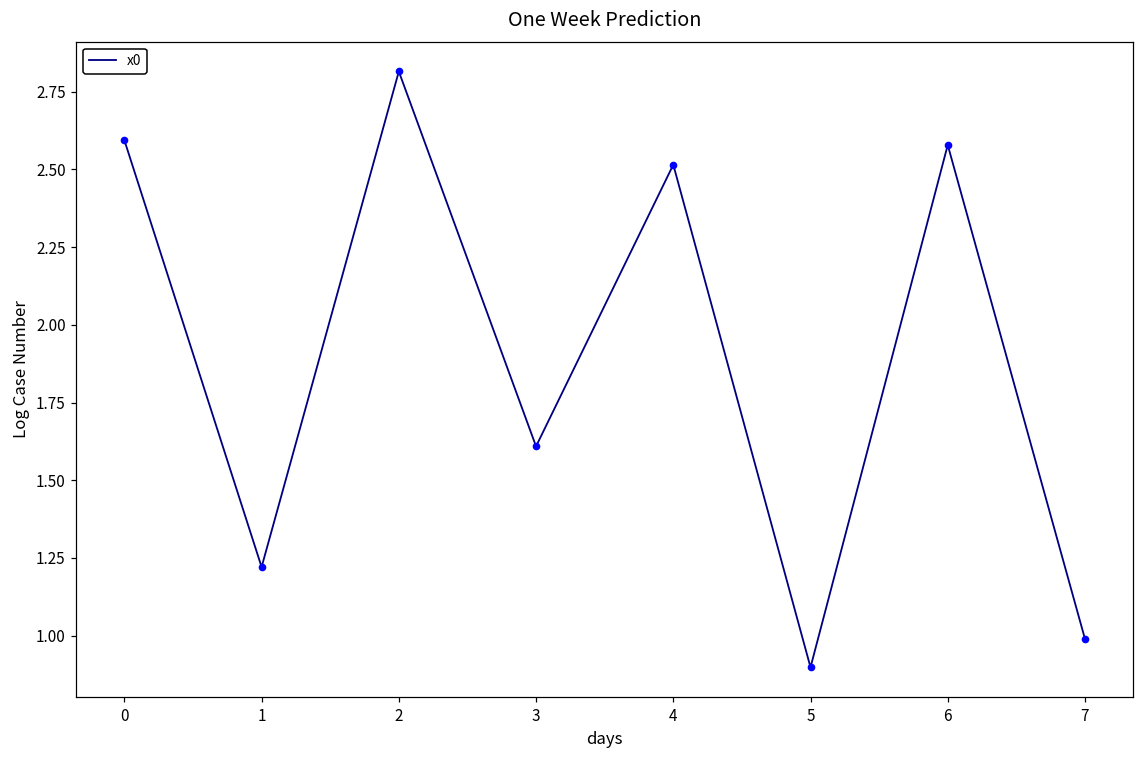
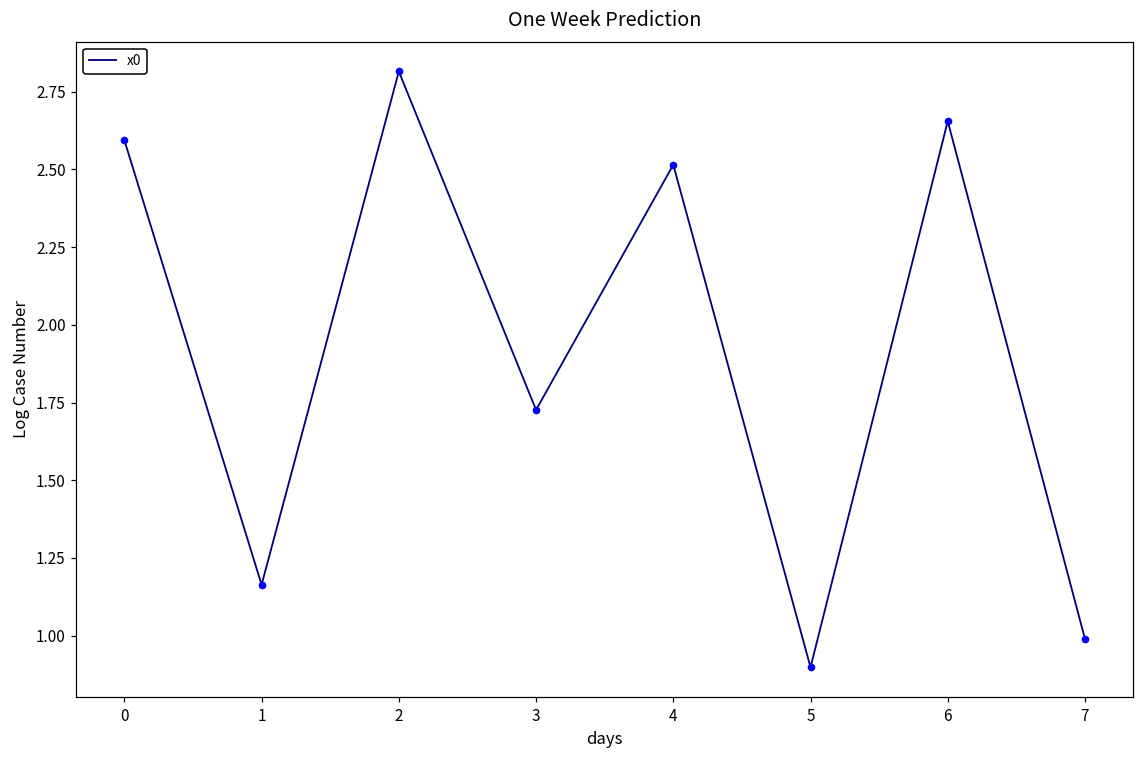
1: 1.22 -> 1.16
3: 1.61 -> 1.73
6: 2.58 -> 2.66
